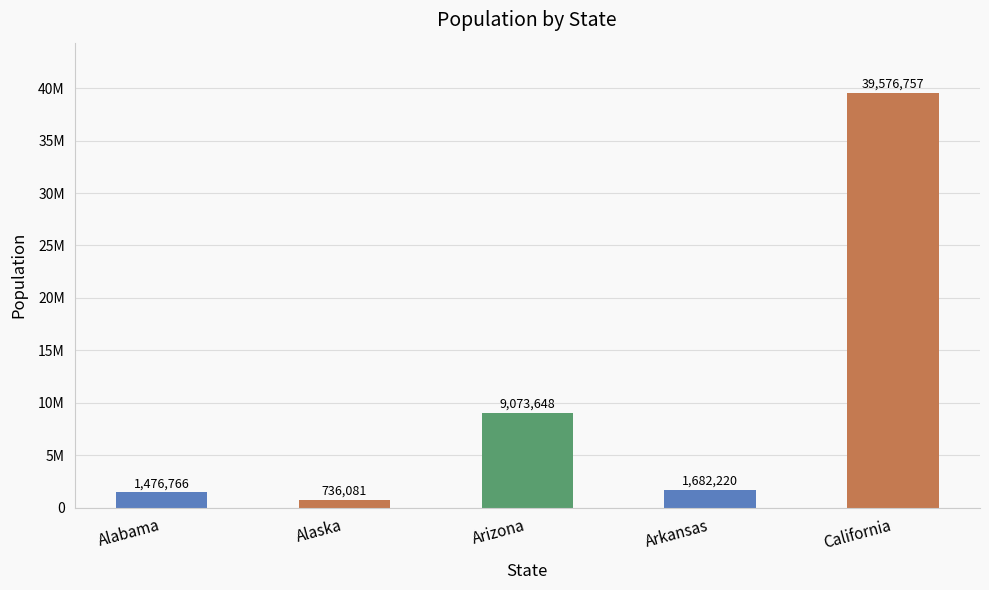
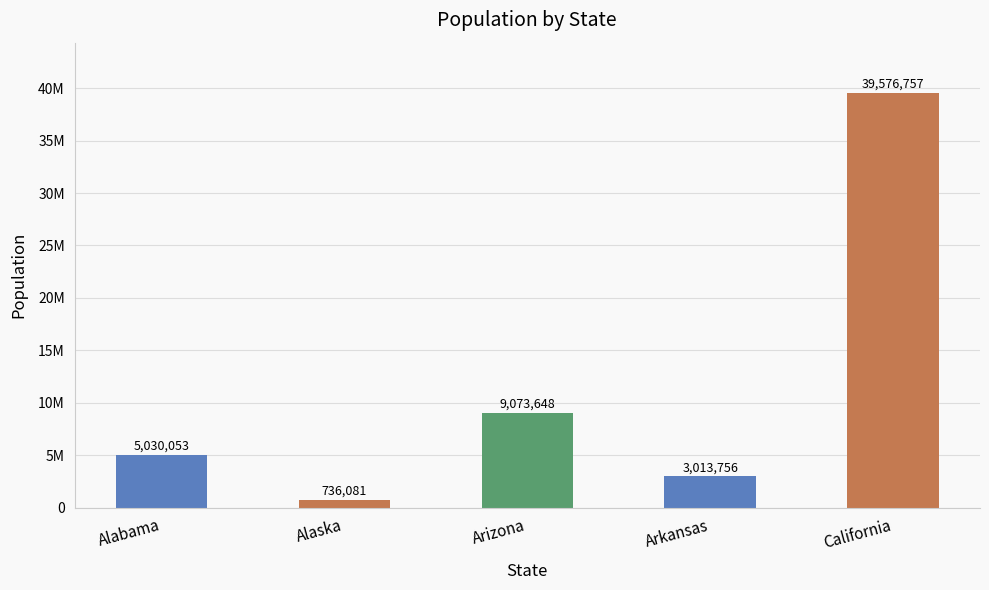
Alabama: 1,476,766 -> 5,030,053
Arkansas: 1,682,220 -> 3,013,756
